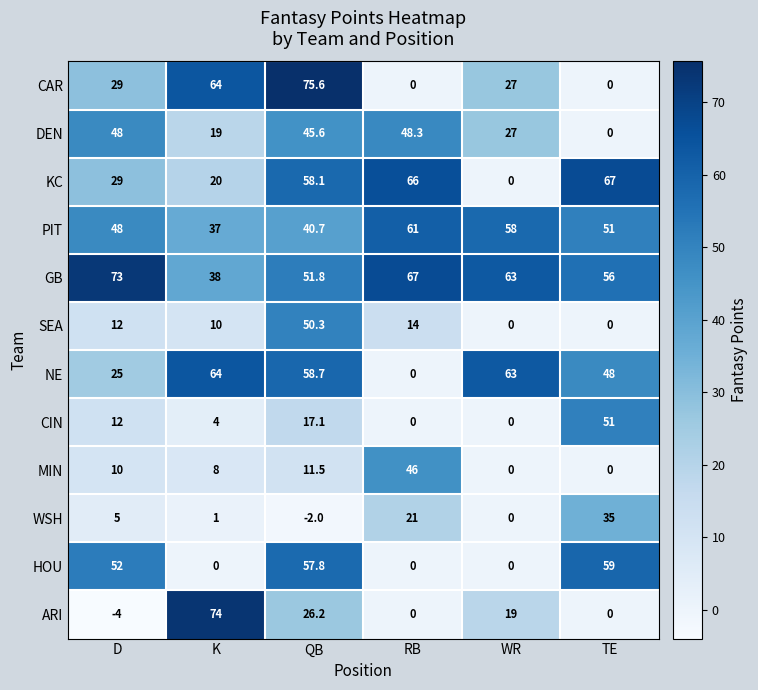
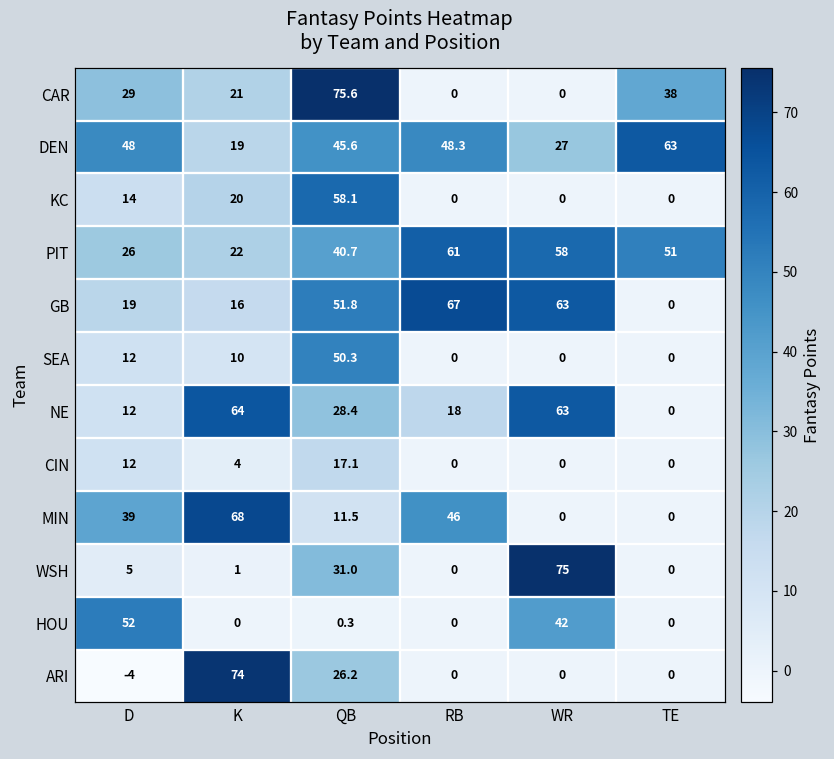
CAR, K: 64 -> 21
CAR, WR: 27 -> 0
CAR, TE: 0 -> 38
DEN, TE: 0 -> 63
KC, D: 29 -> 14
KC, RB: 66 -> 0
KC, TE: 67 -> 0
PIT, D: 48 -> 26
PIT, K: 37 -> 22
GB, D: 73 -> 19
GB, K: 38 -> 16
GB, TE: 56 -> 0
SEA, RB: 14 -> 0
NE, D: 25 -> 12
NE, QB: 58.7 -> 28.4
NE, RB: 0 -> 18
NE, TE: 48 -> 0
CIN, TE: 51 -> 0
MIN, D: 10 -> 39
MIN, K: 8 -> 68
WSH, QB: -2.0 -> 31.0
WSH, RB: 21 -> 0
WSH, WR: 0 -> 75
WSH, TE: 35 -> 0
HOU, QB: 57.8 -> 0.3
HOU, WR: 0 -> 42
HOU, TE: 59 -> 0
ARI, WR: 19 -> 0
